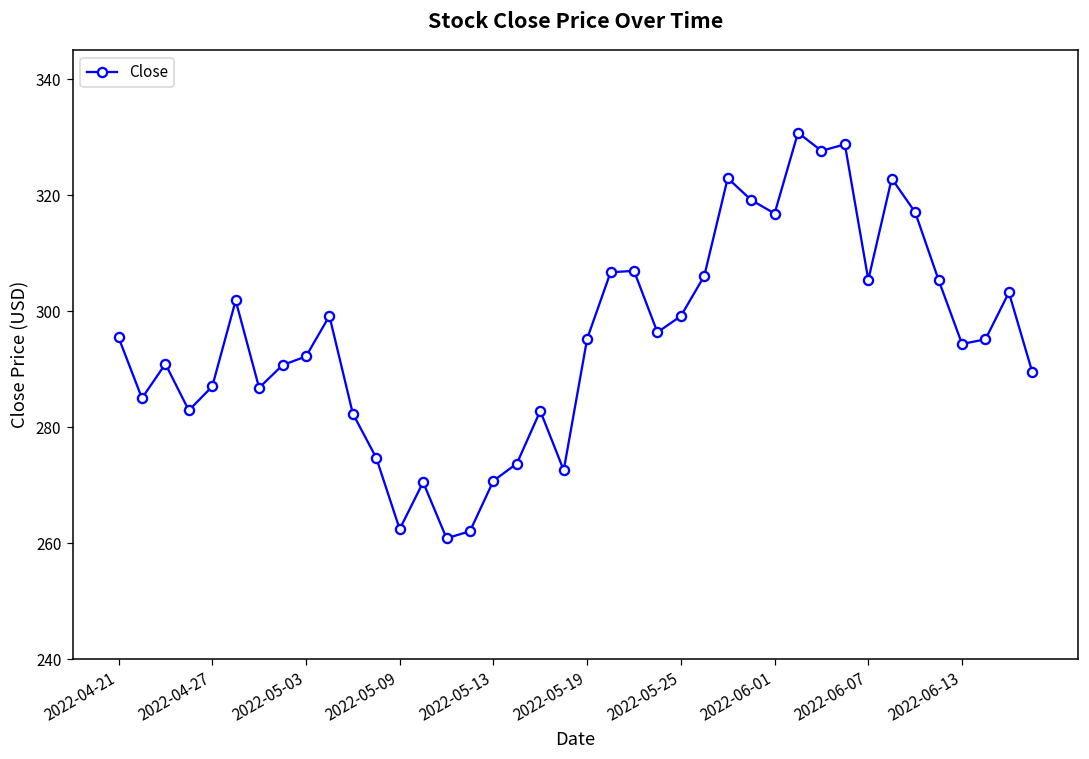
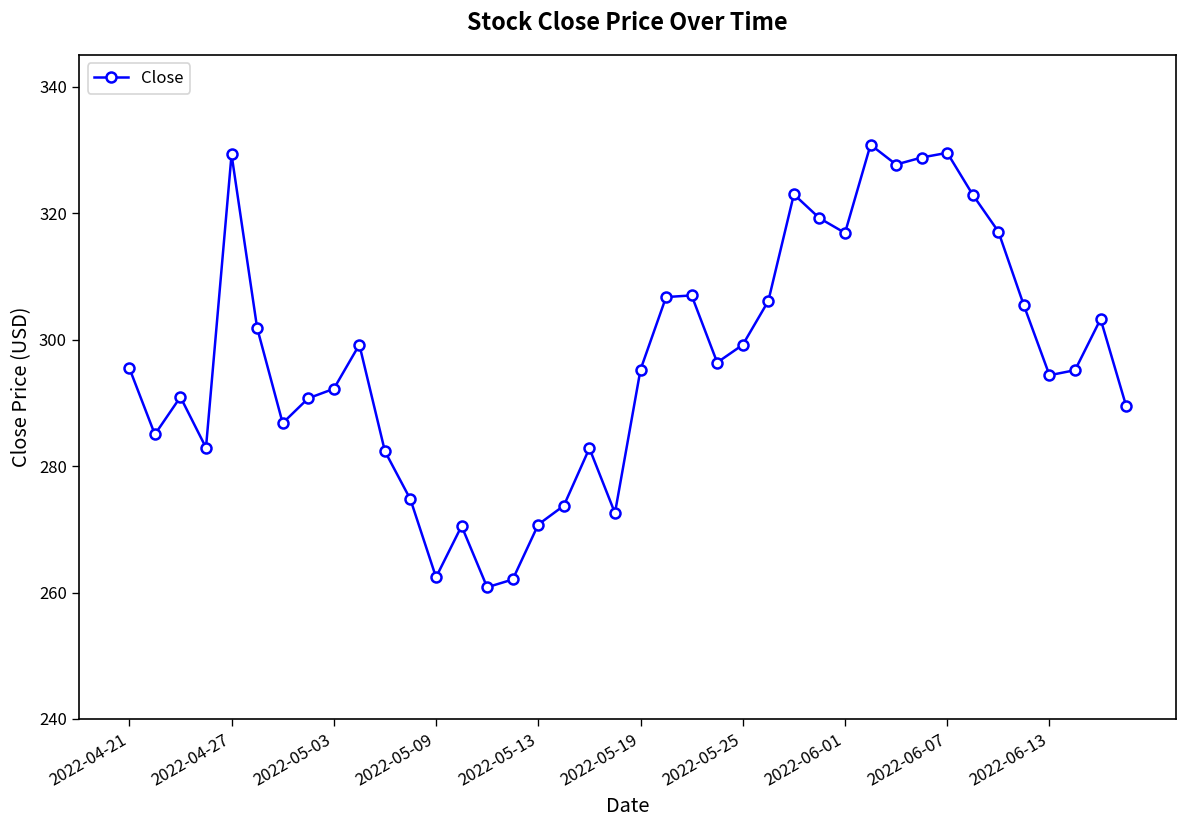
2022-04-27: 287 -> 329
2022-06-07: 305 -> 330
